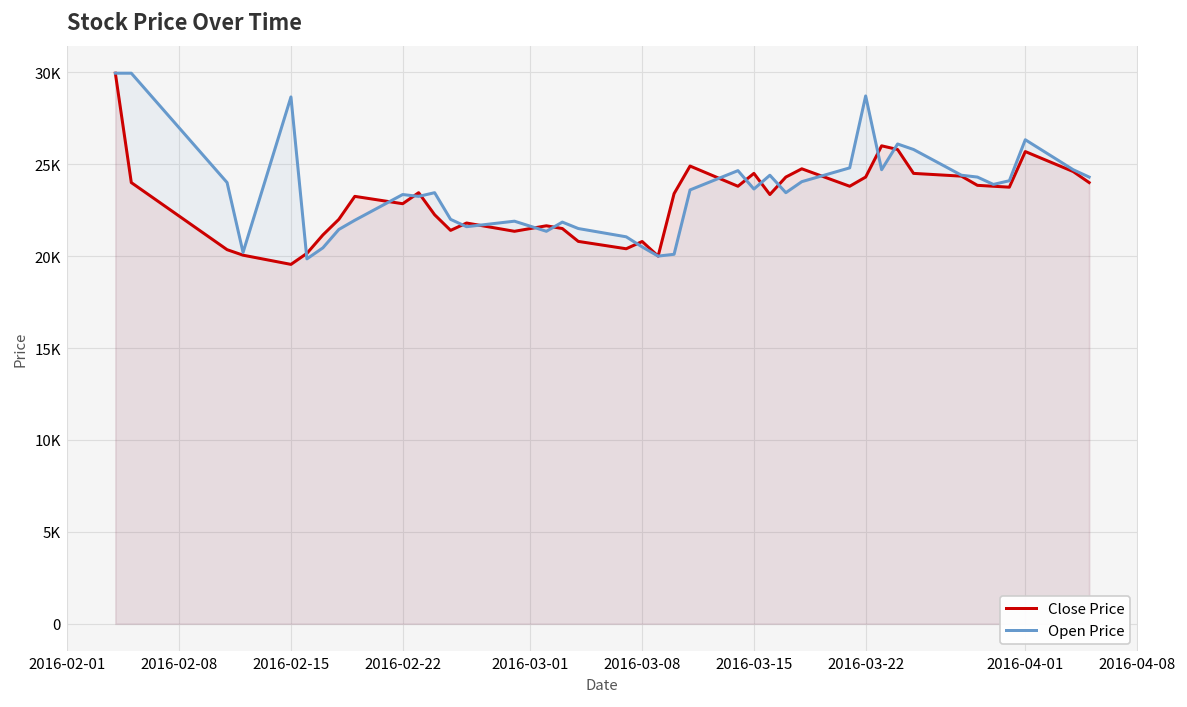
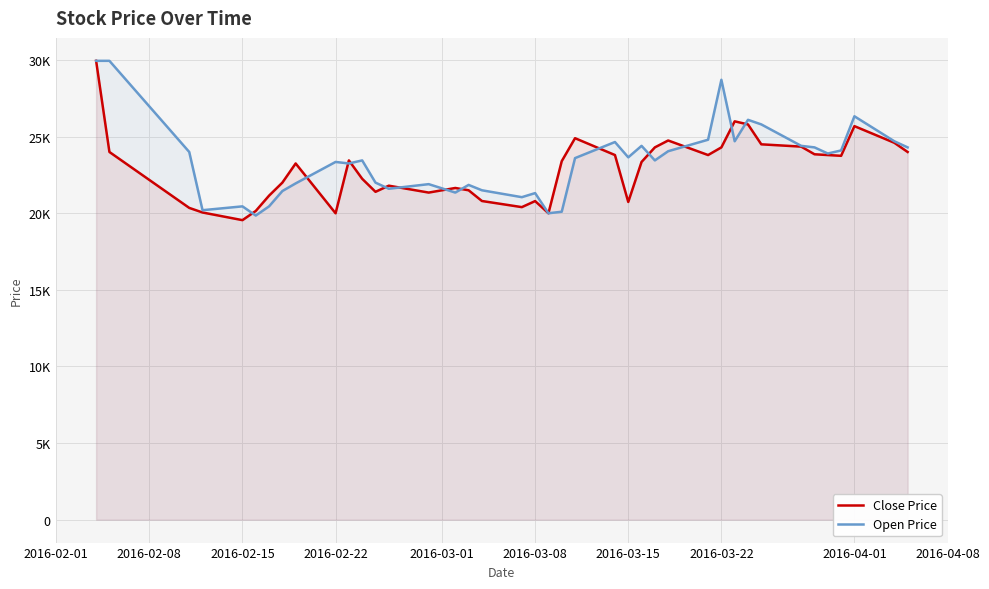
Open Price, 2016-02-15: 28700 -> 20500
Close Price, 2016-02-22: 22900 -> 20000
Open Price, 2016-03-08: 20500 -> 21300
Close Price, 2016-03-15: 24500 -> 20700
